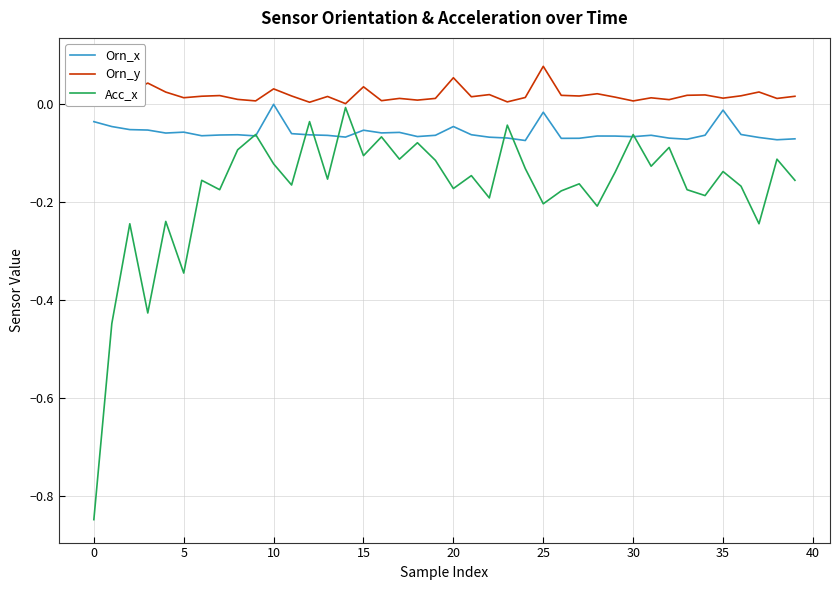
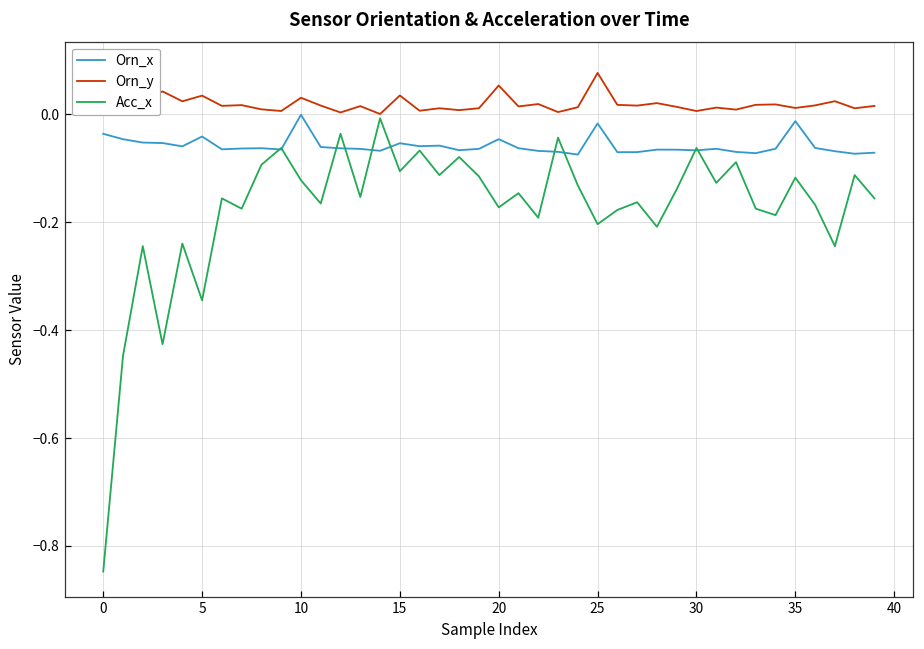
Orn_x, 5: -0.06 -> -0.04
Orn_y, 5: 0.01 -> 0.03
Acc_x, 35: -0.14 -> -0.12
